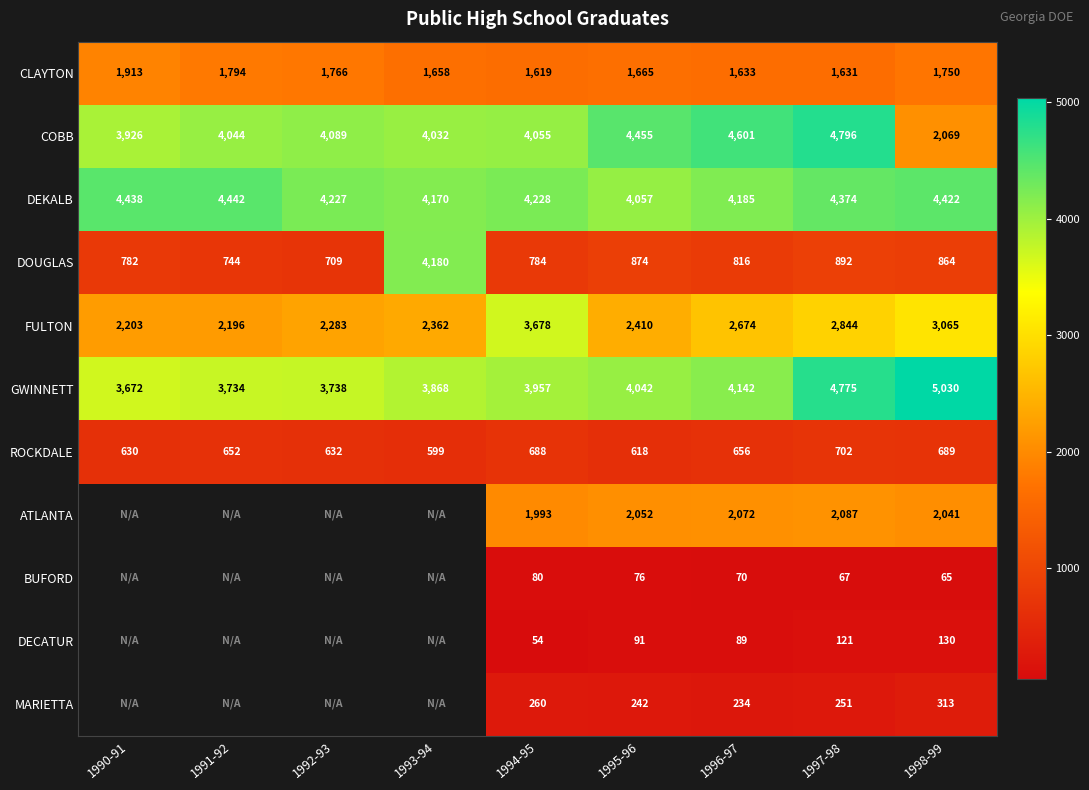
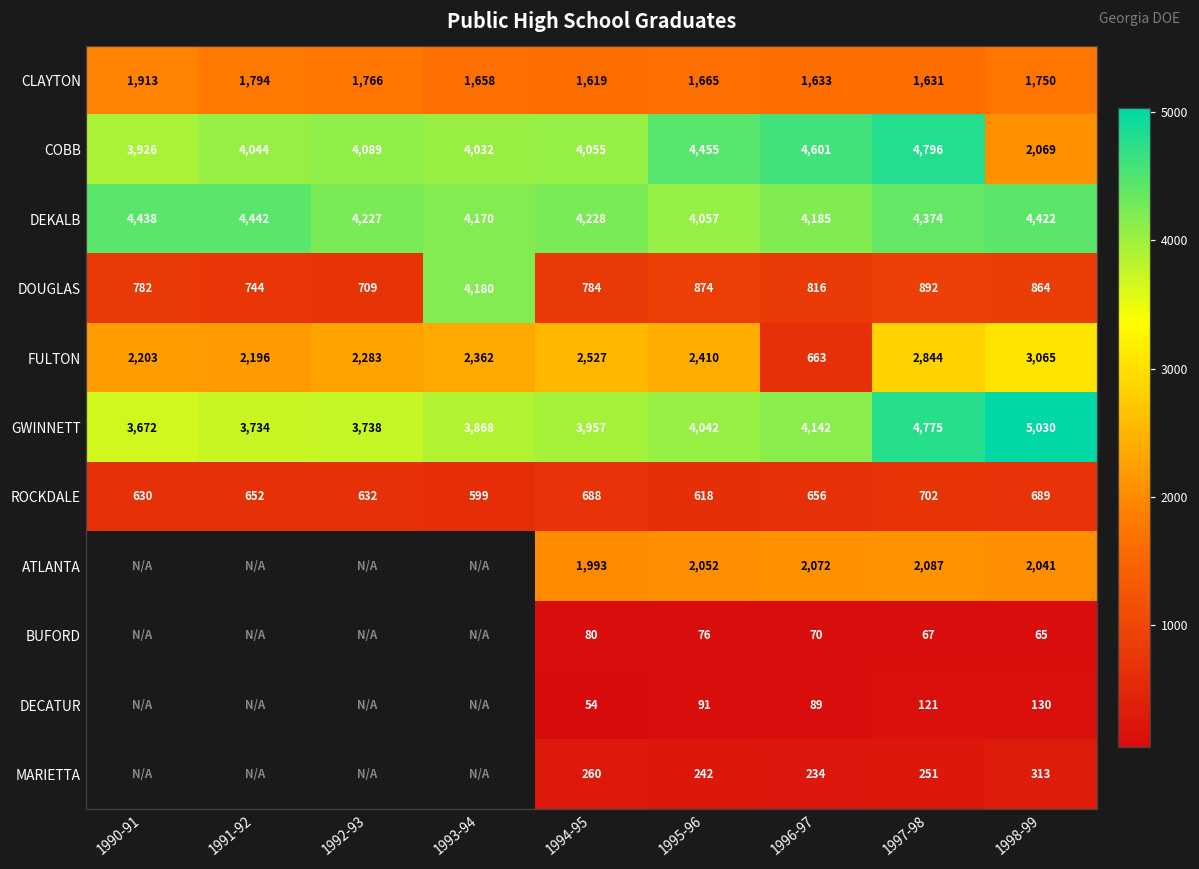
FULTON, 1994-95: 3,678 -> 2,527
FULTON, 1996-97: 2,674 -> 663
